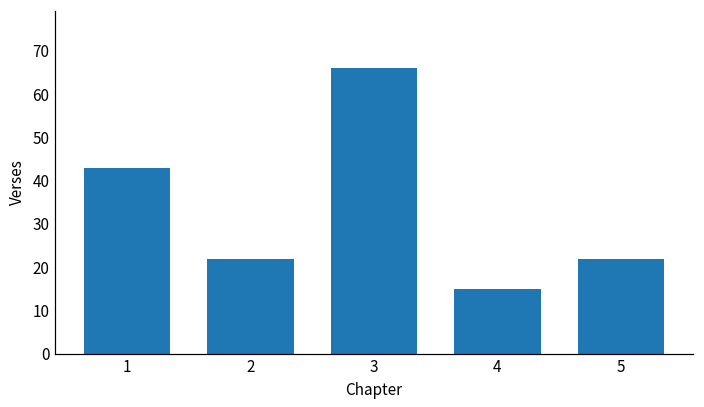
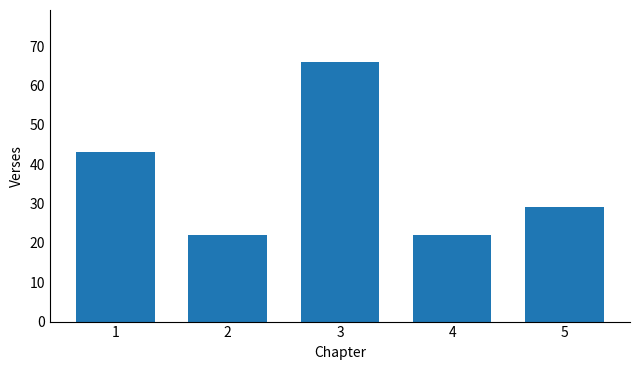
4: 15 -> 22
5: 22 -> 29
